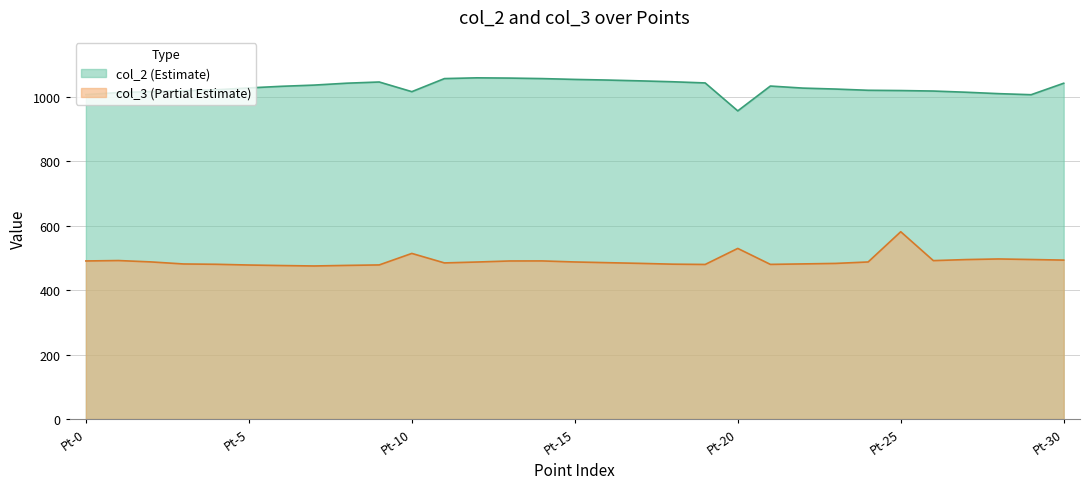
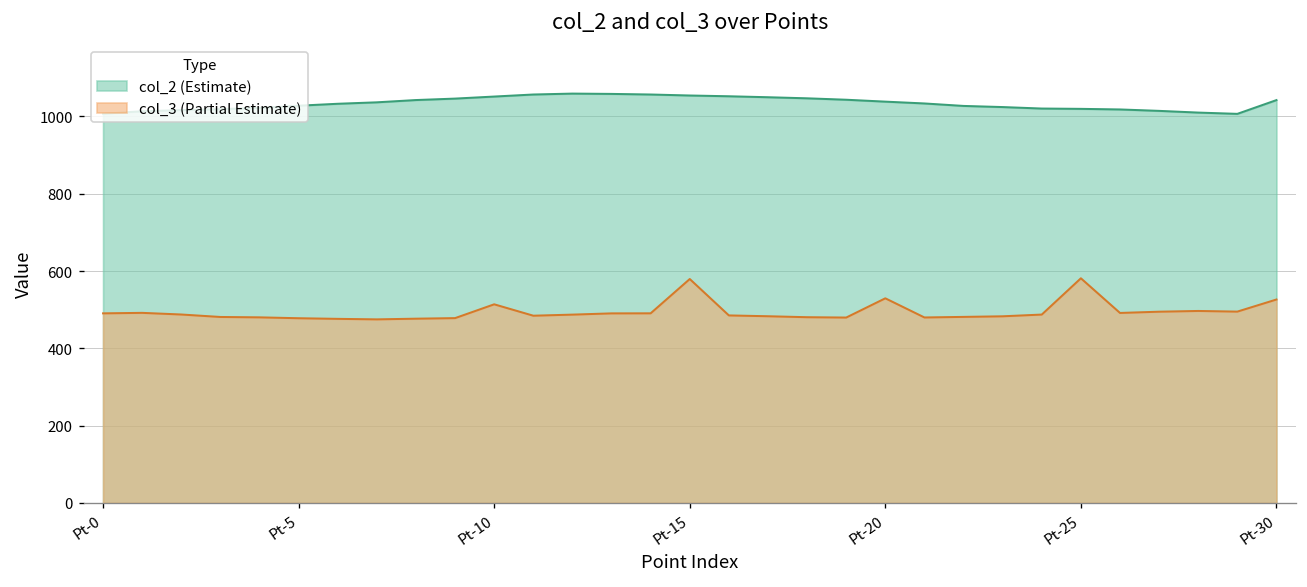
col_2 (Estimate), Pt-10: 1020 -> 1050
col_3 (Partial Estimate), Pt-15: 490 -> 580
col_2 (Estimate), Pt-20: 960 -> 1040
col_3 (Partial Estimate), Pt-30: 490 -> 530
